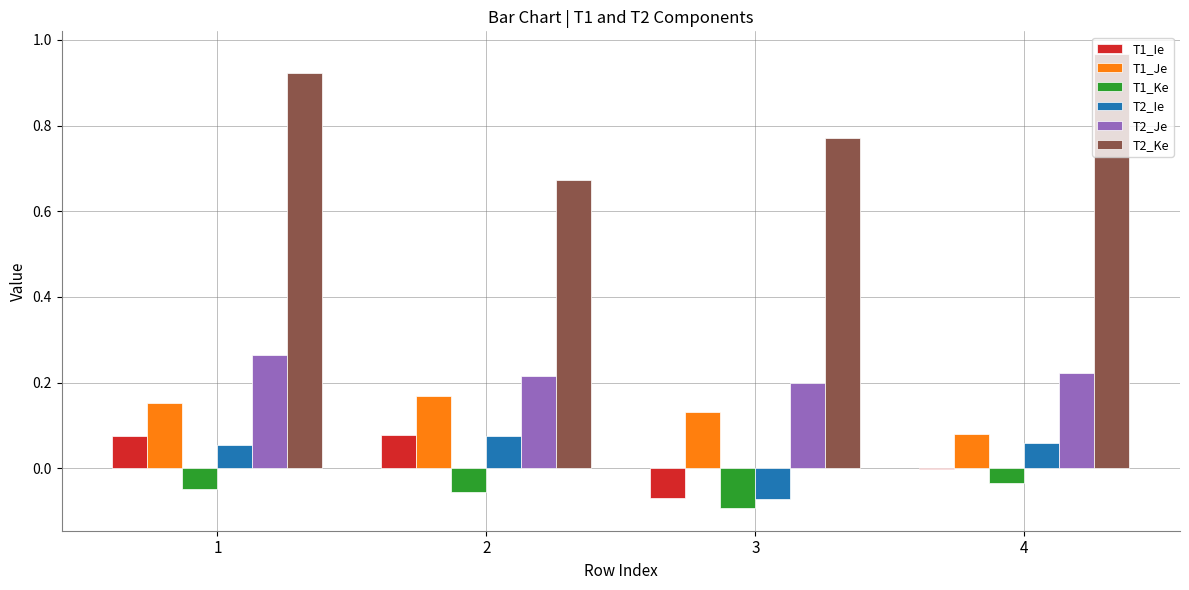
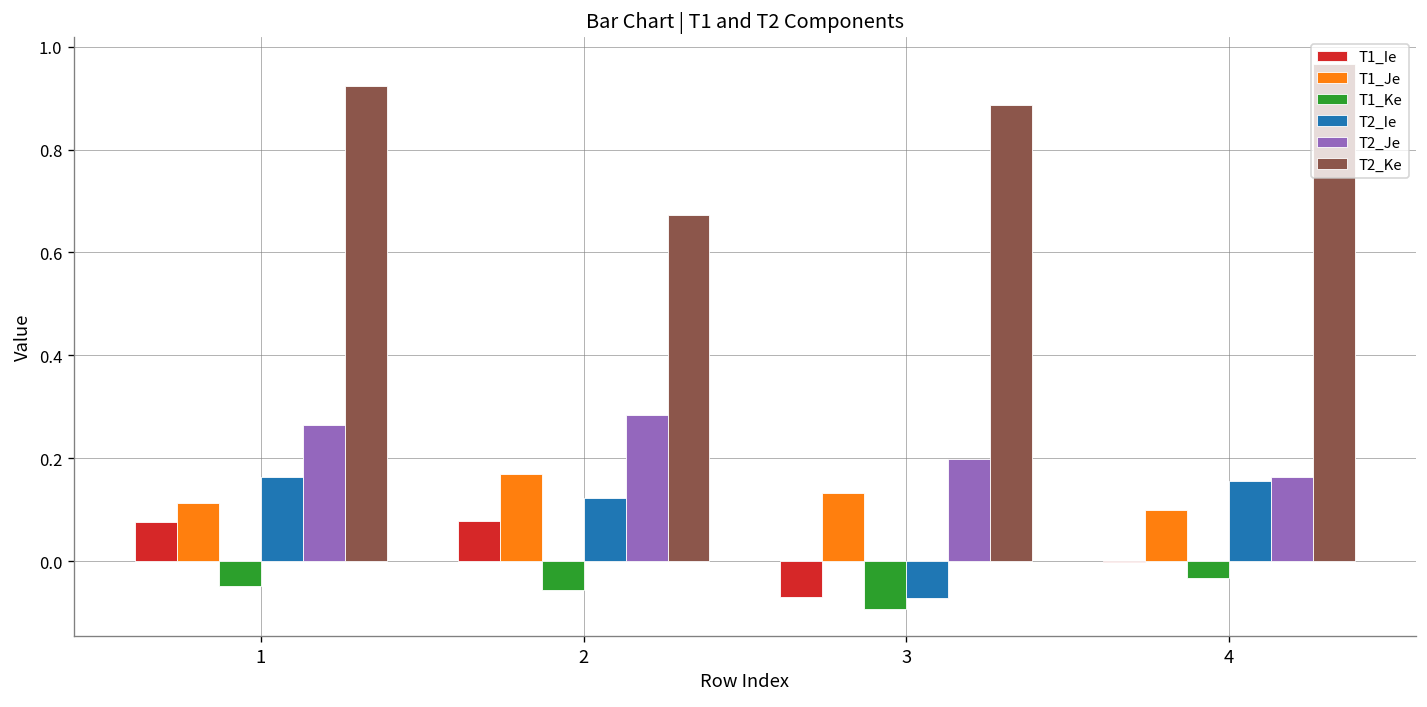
T1_Je, 1: 0.15 -> 0.11
T2_Ie, 1: 0.05 -> 0.16
T2_Ie, 2: 0.08 -> 0.12
T2_Je, 2: 0.22 -> 0.28
T2_Ke, 3: 0.77 -> 0.89
T1_Je, 4: 0.08 -> 0.10
T2_Ie, 4: 0.06 -> 0.16
T2_Je, 4: 0.22 -> 0.16
